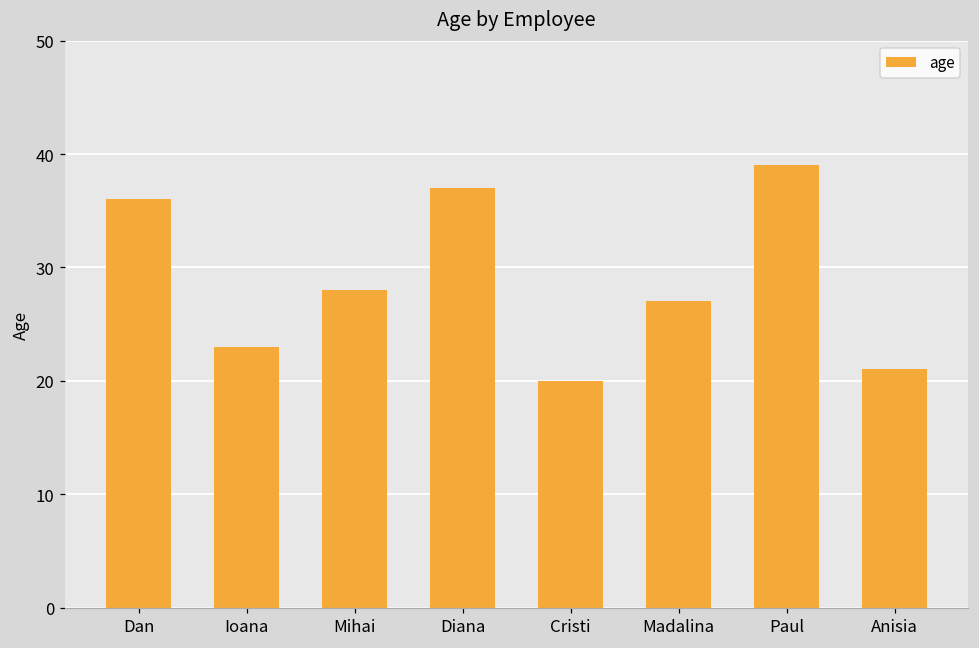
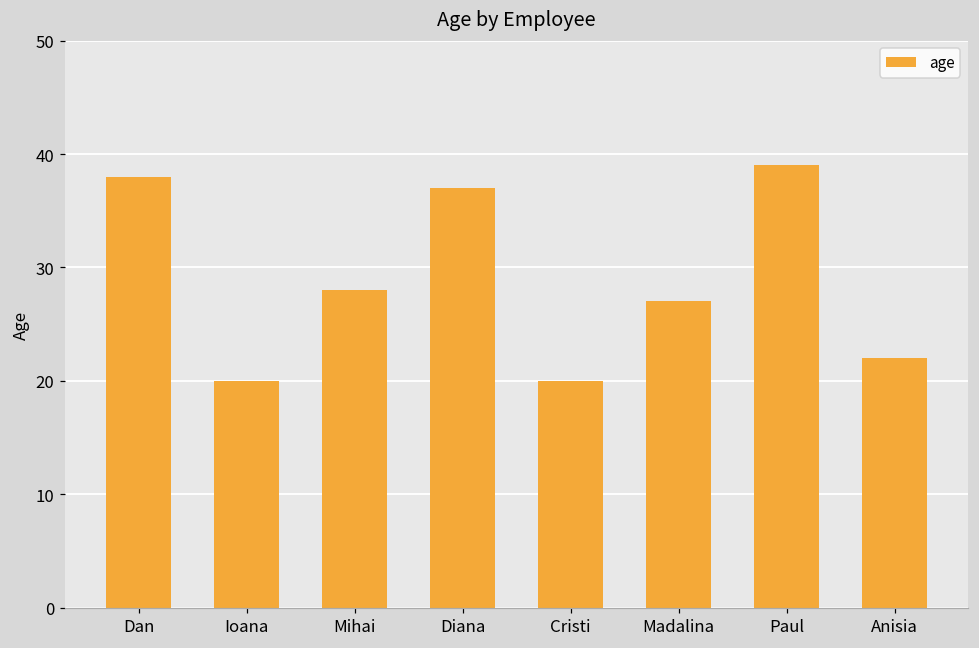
Dan: 36 -> 38
Ioana: 23 -> 20
Anisia: 21 -> 22
